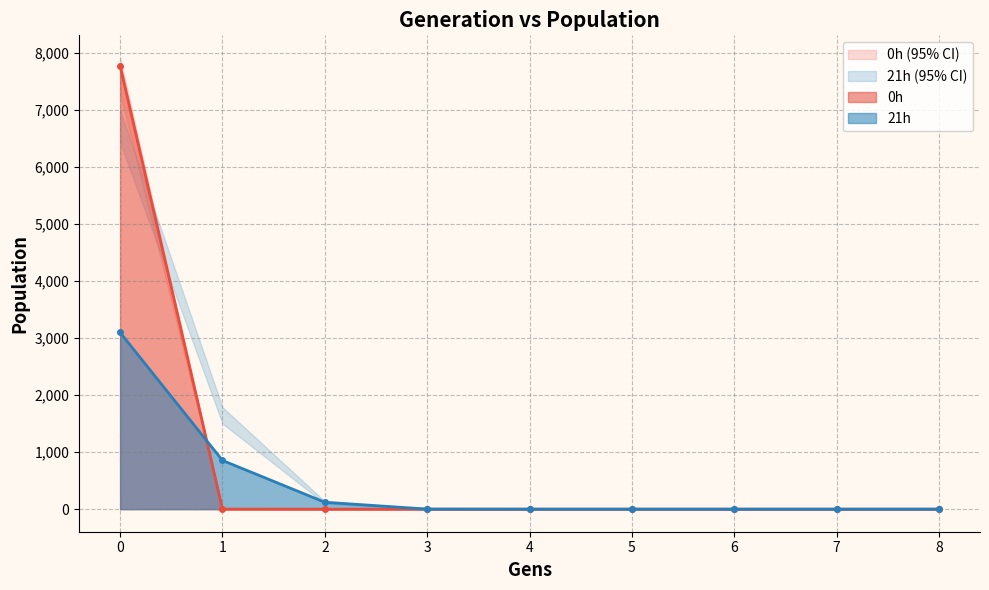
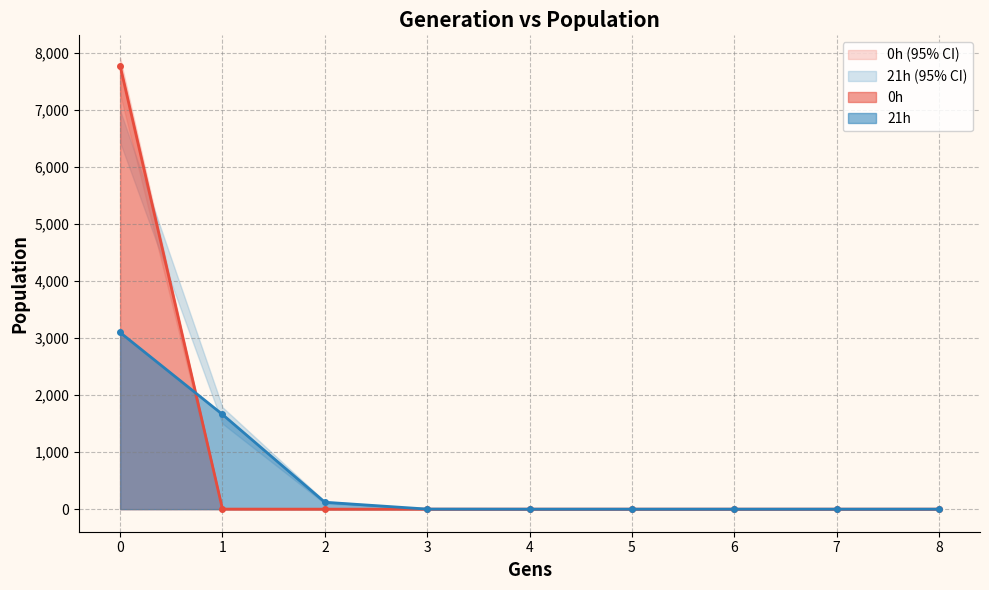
21h, 1: 900 -> 1,700
